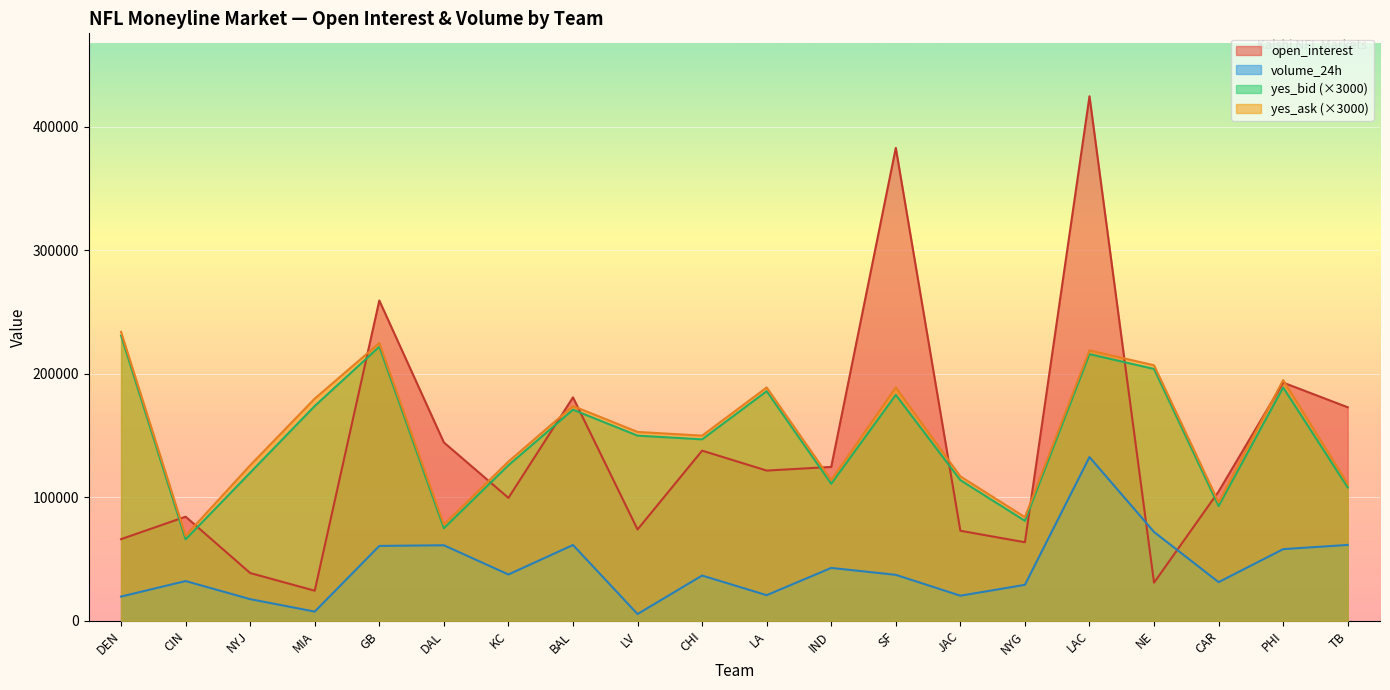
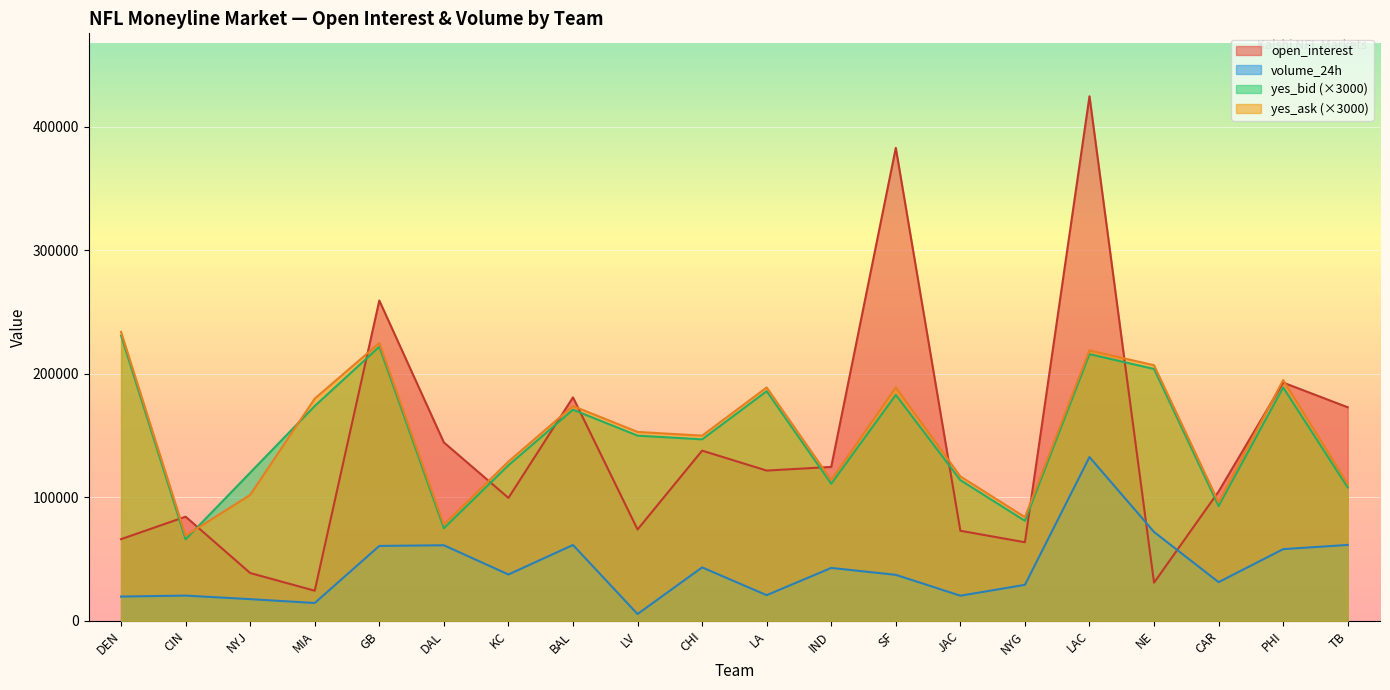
volume_24h, CIN: 32000 -> 20000
yes_ask (×3000), NYJ: 126000 -> 102000
volume_24h, MIA: 7000 -> 14000
volume_24h, CHI: 37000 -> 43000
